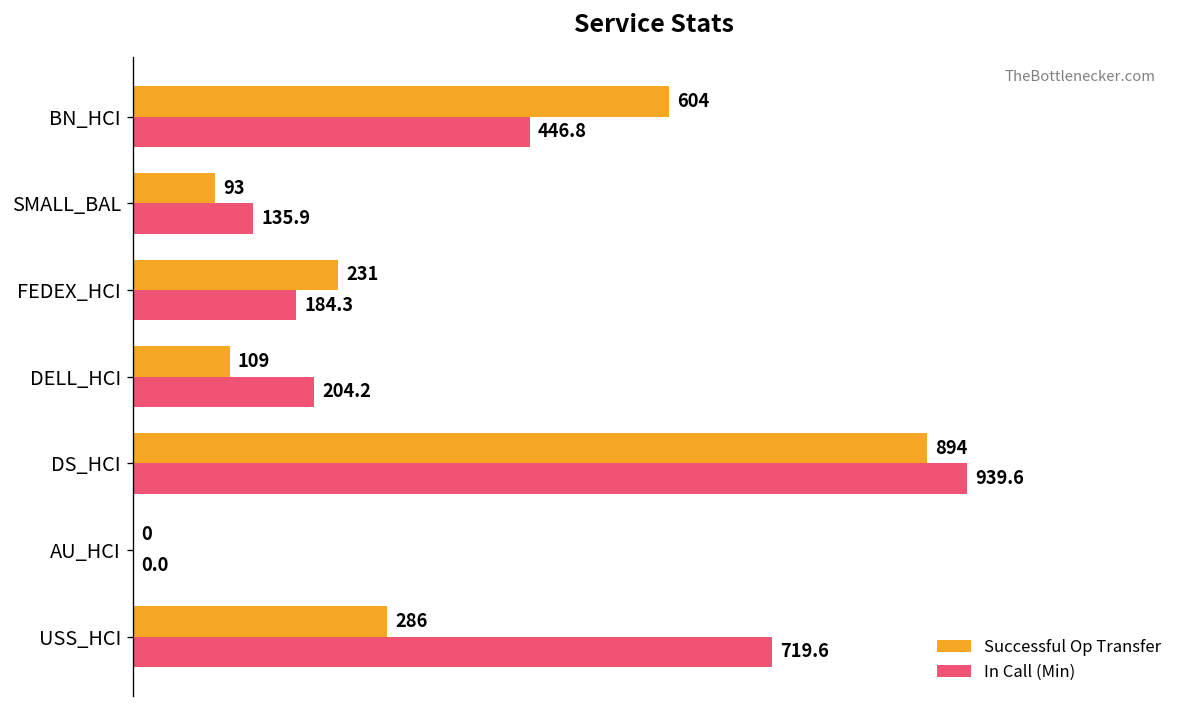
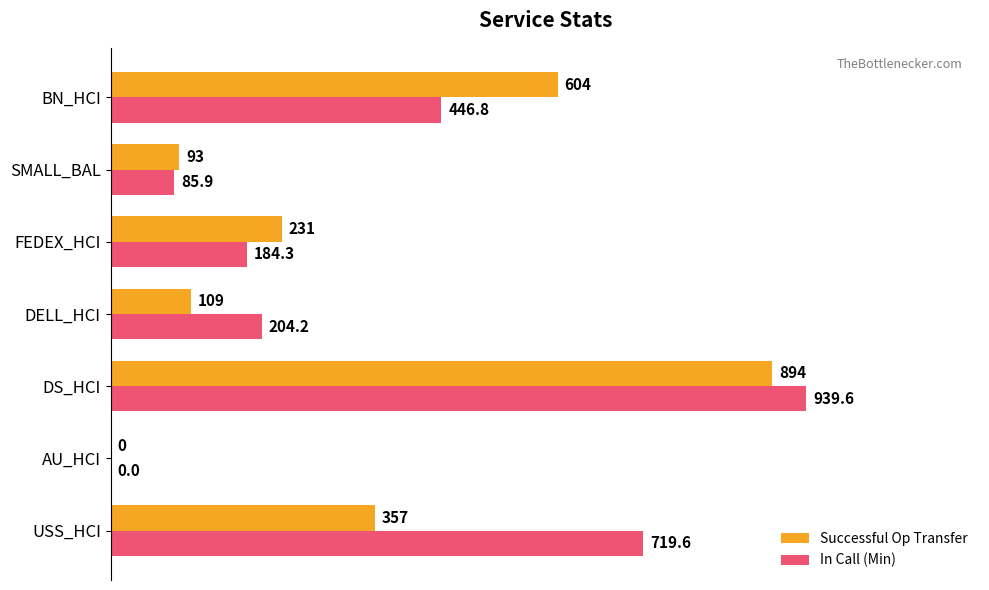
In Call (Min), SMALL_BAL: 135.9 -> 85.9
Successful Op Transfer, USS_HCI: 286 -> 357
